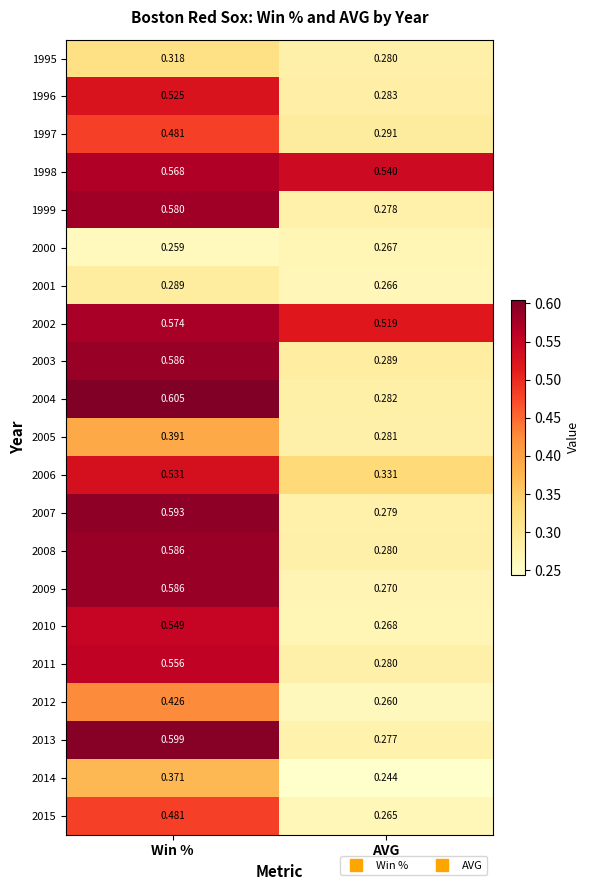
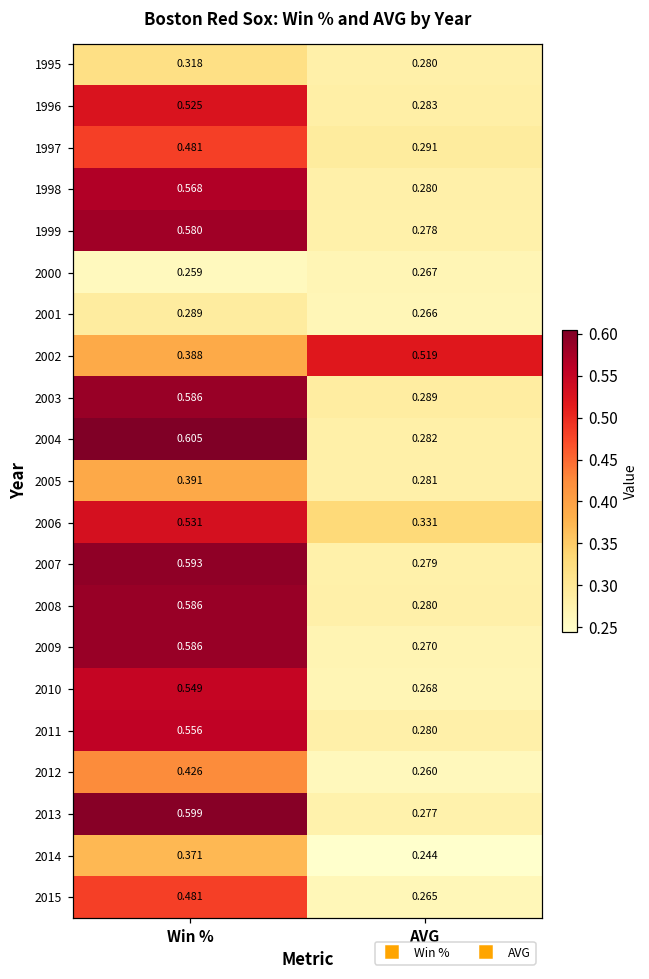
1998, AVG: 0.540 -> 0.280
2002, Win %: 0.574 -> 0.388
